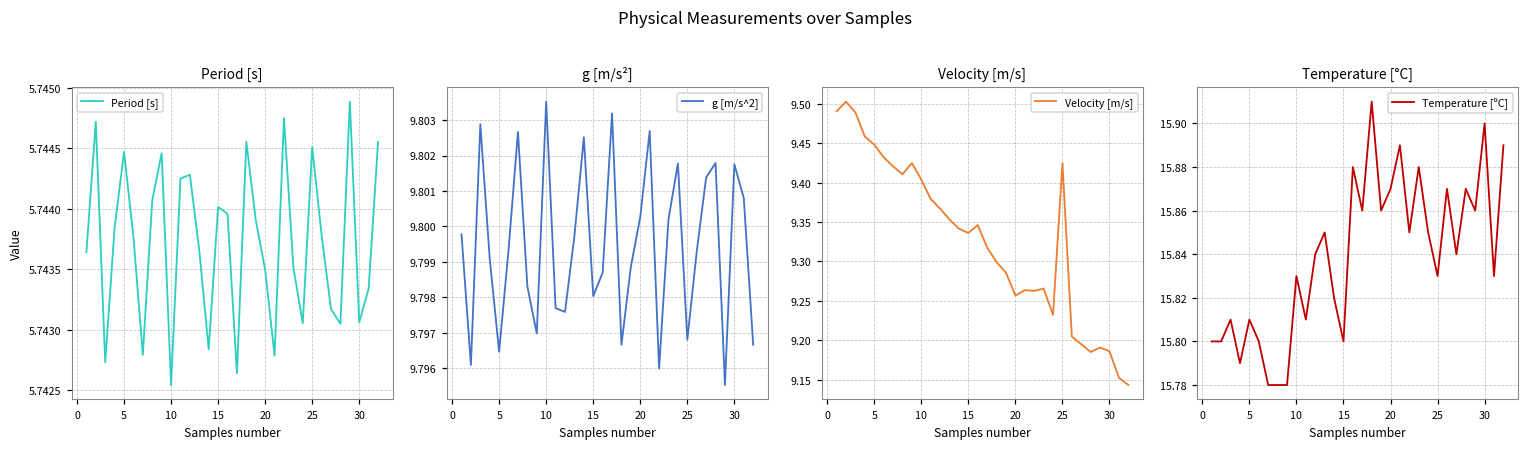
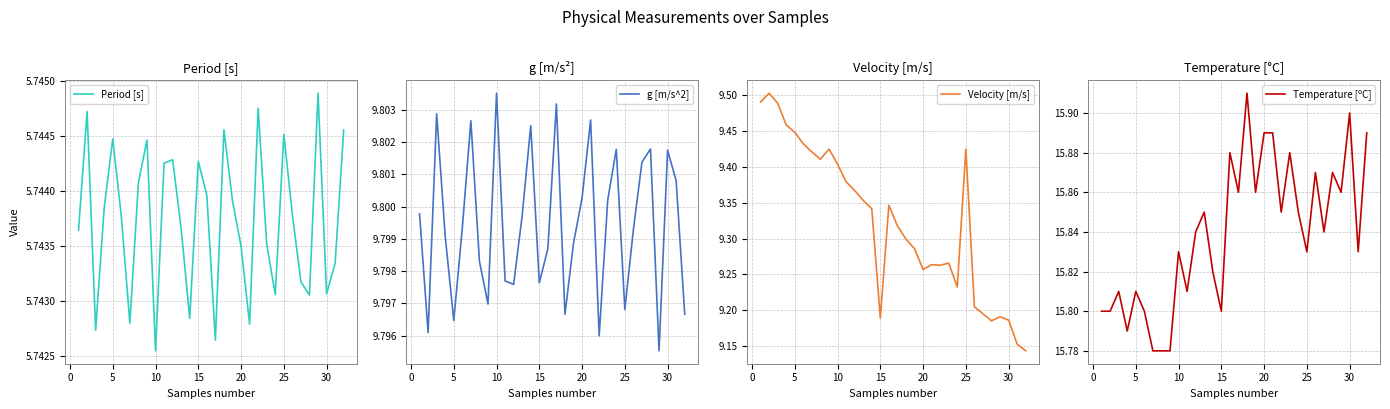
Period [s], 15: 5.74402 -> 5.74427
g [m/s²], 15: 9.7980 -> 9.7976
Velocity [m/s], 15: 9.34 -> 9.19
Temperature [°C], 20: 15.87 -> 15.89
